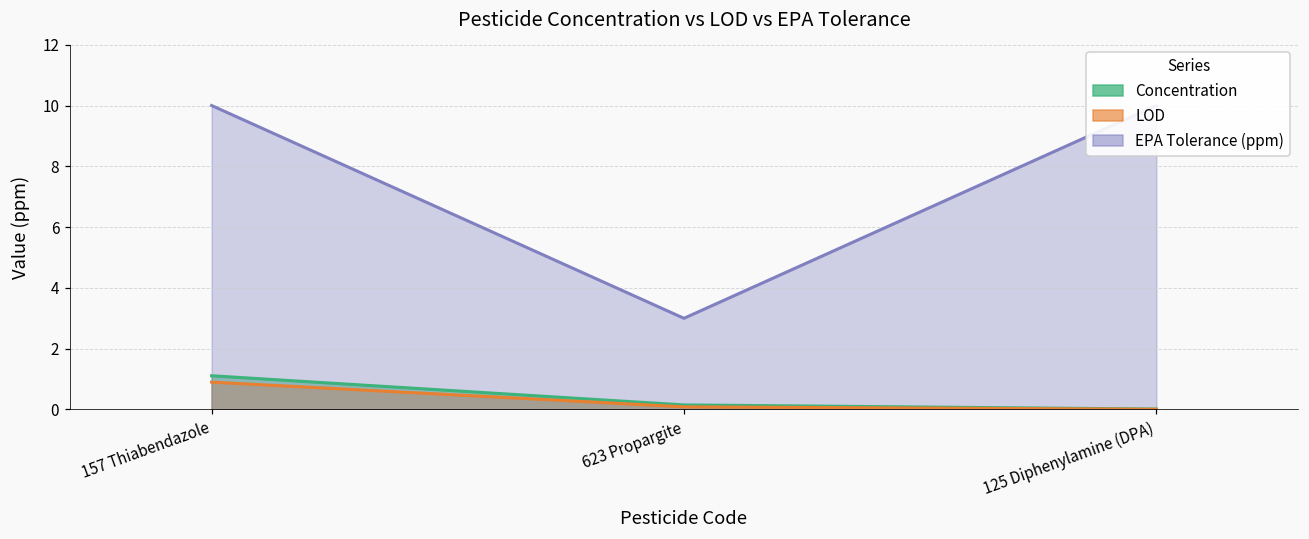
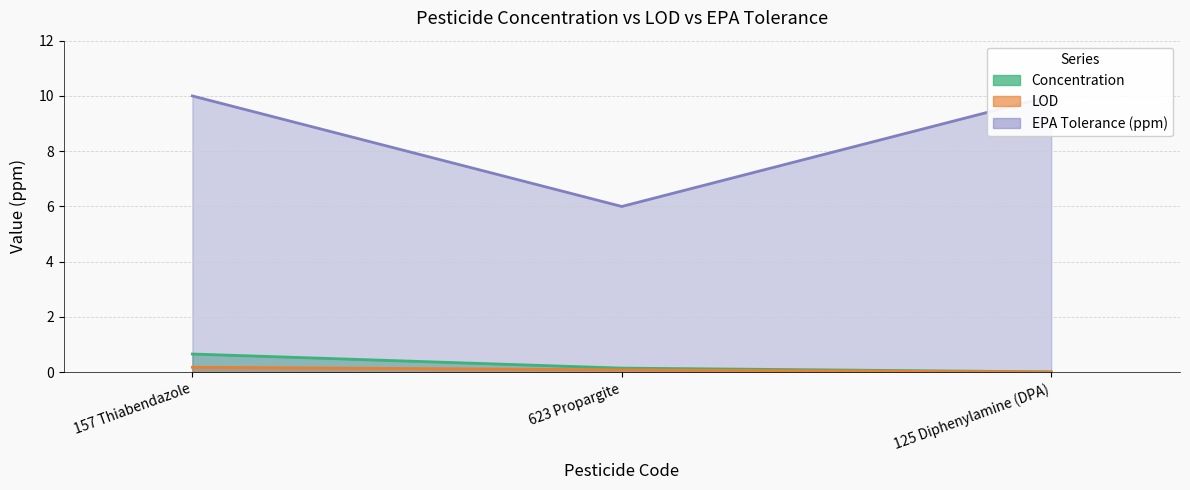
Concentration, 157 Thiabendazole: 1.1 -> 0.7
LOD, 157 Thiabendazole: 0.9 -> 0.2
EPA Tolerance (ppm), 623 Propargite: 3 -> 6
